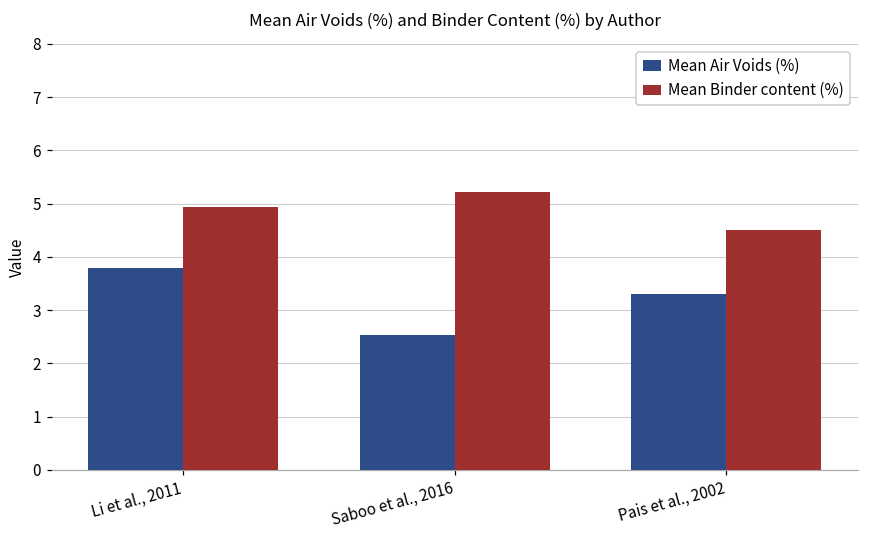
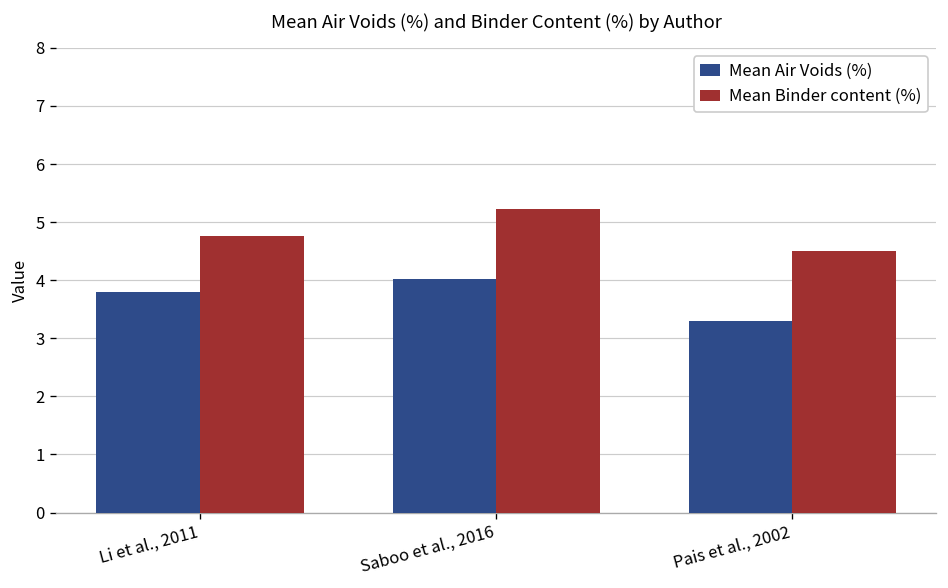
Mean Binder content (%), Li et al., 2011: 4.9 -> 4.8
Mean Air Voids (%), Saboo et al., 2016: 2.5 -> 4.0
